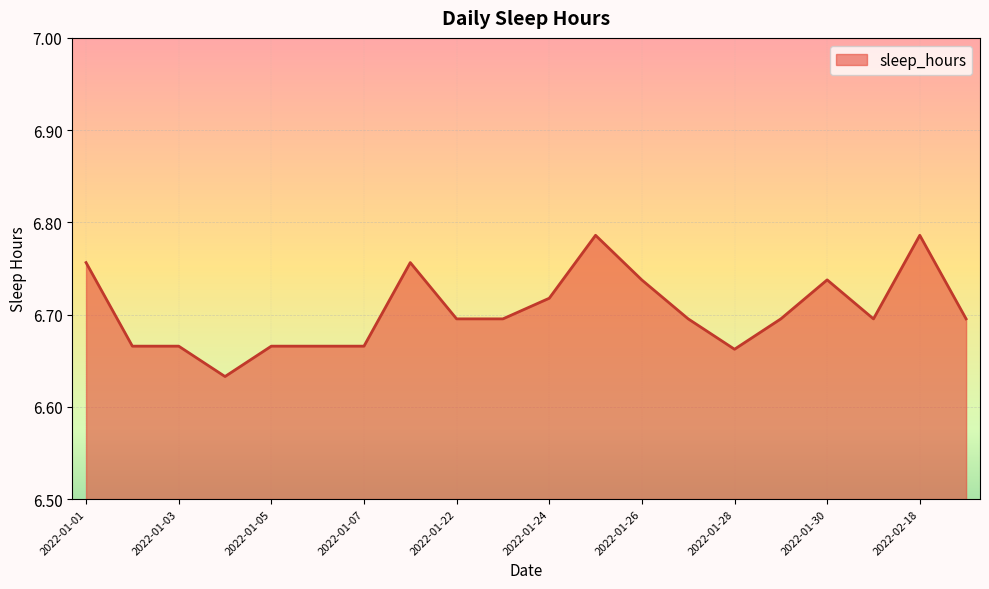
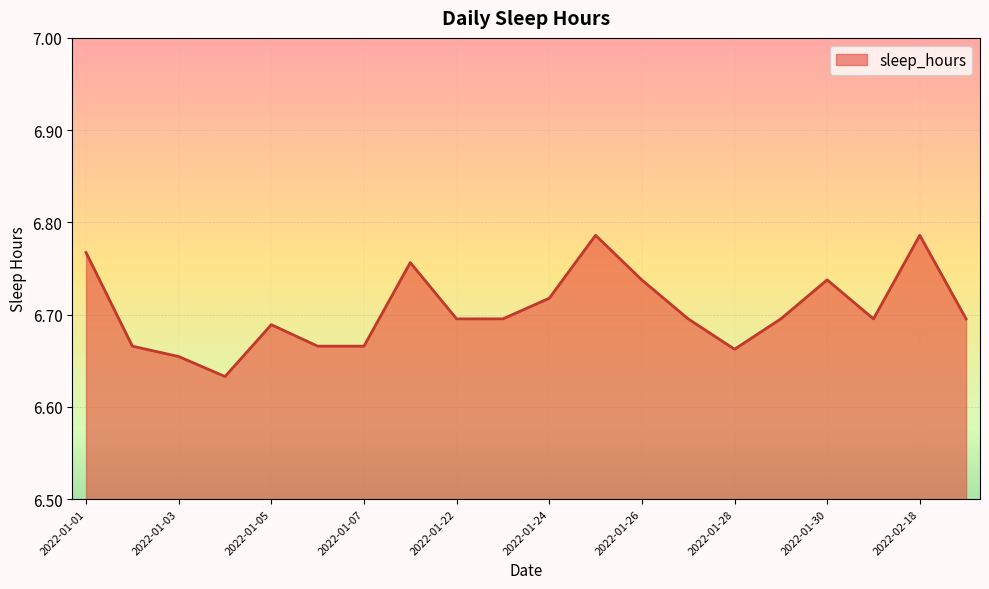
2022-01-01: 6.76 -> 6.77
2022-01-03: 6.67 -> 6.65
2022-01-05: 6.67 -> 6.69
